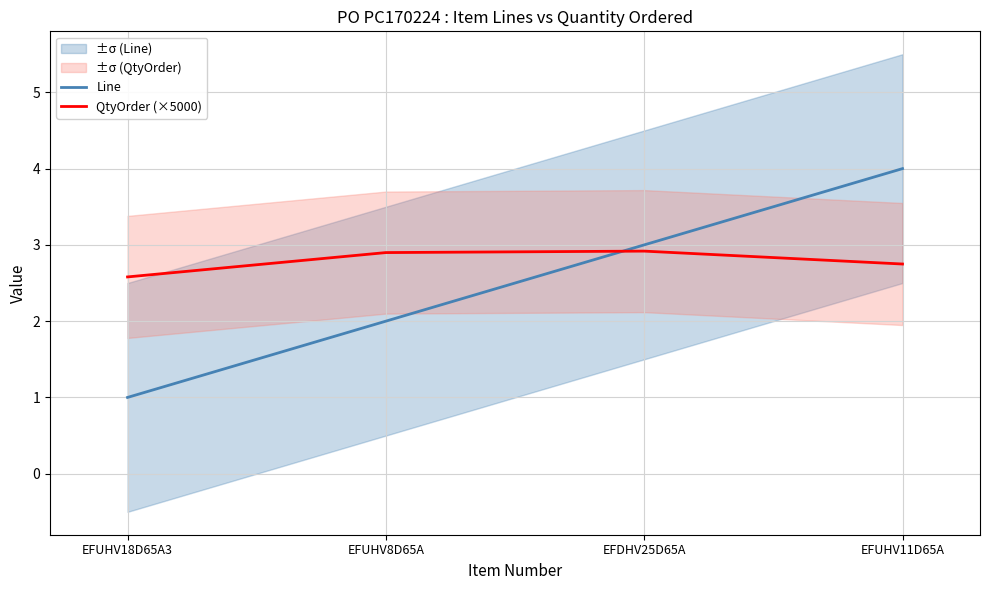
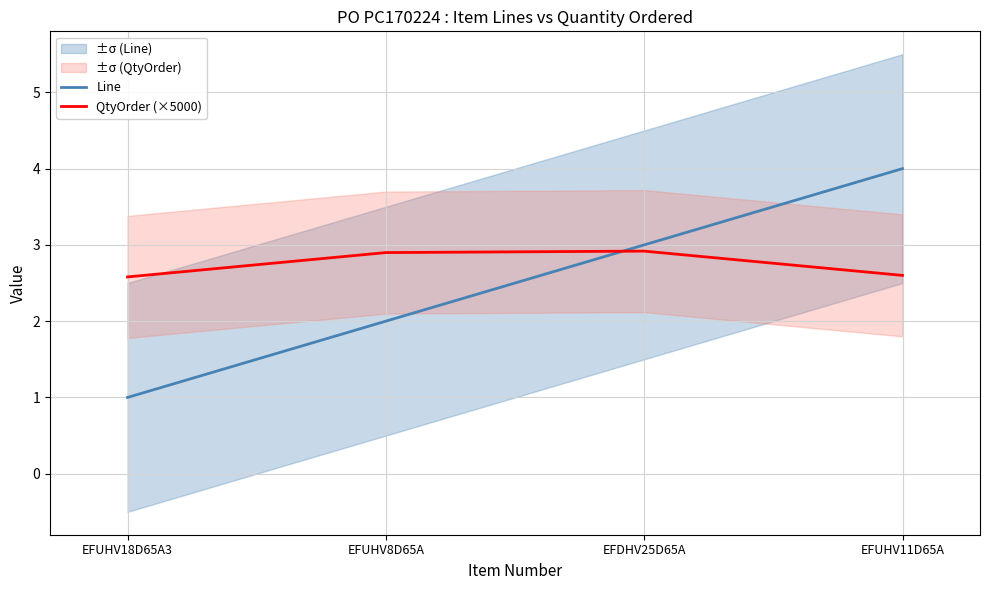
QtyOrder (×5000), EFUHV11D65A: 2.7 -> 2.6
